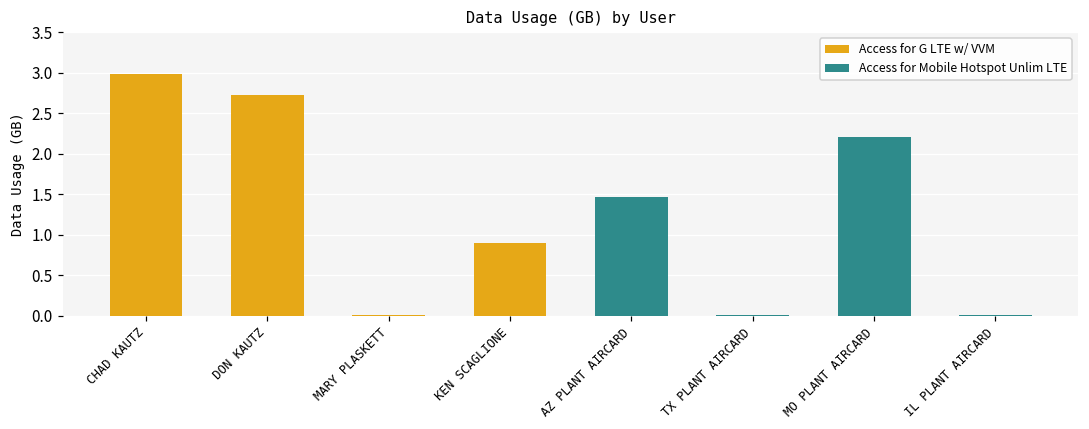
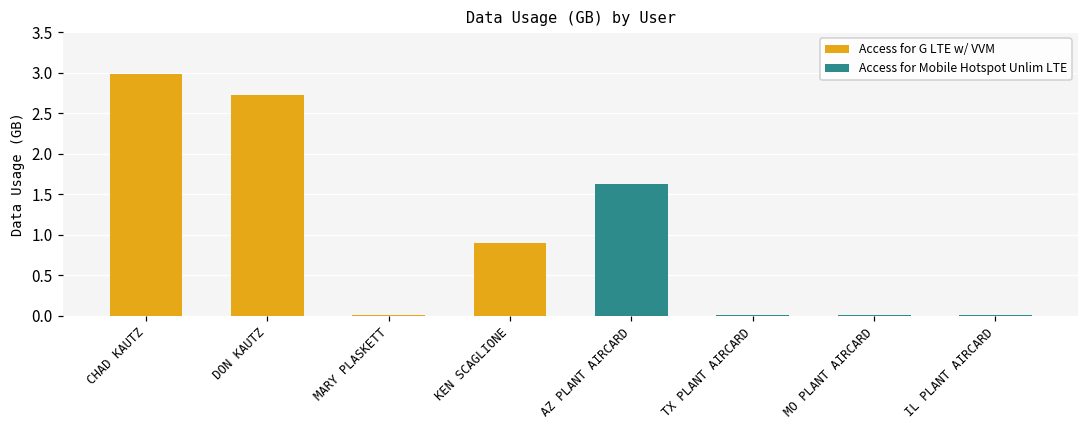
Access for Mobile Hotspot Unlim LTE, AZ PLANT AIRCARD: 1.5 -> 1.6
Access for Mobile Hotspot Unlim LTE, MO PLANT AIRCARD: 2.2 -> 0.0
